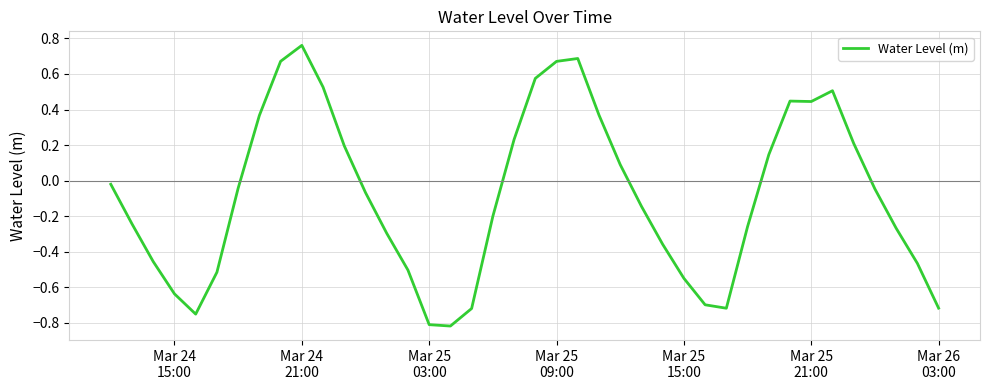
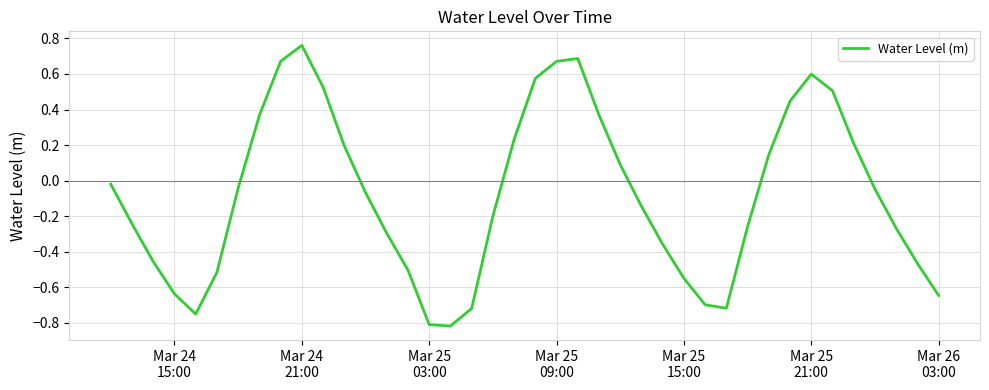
Mar 25 21:00: 0.45 -> 0.60
Mar 26 03:00: -0.72 -> -0.65
